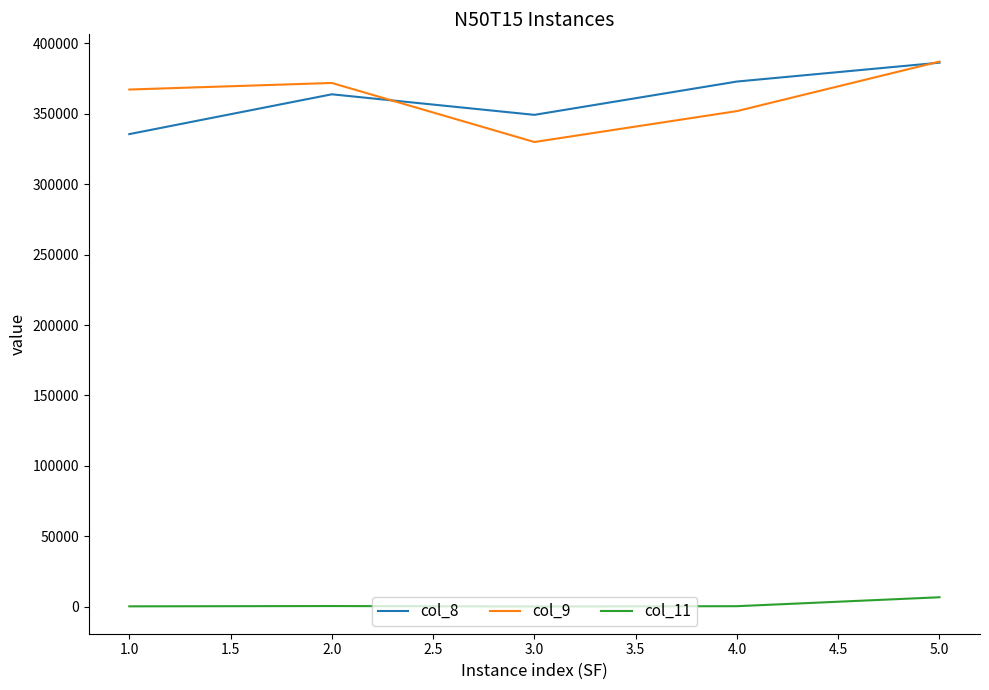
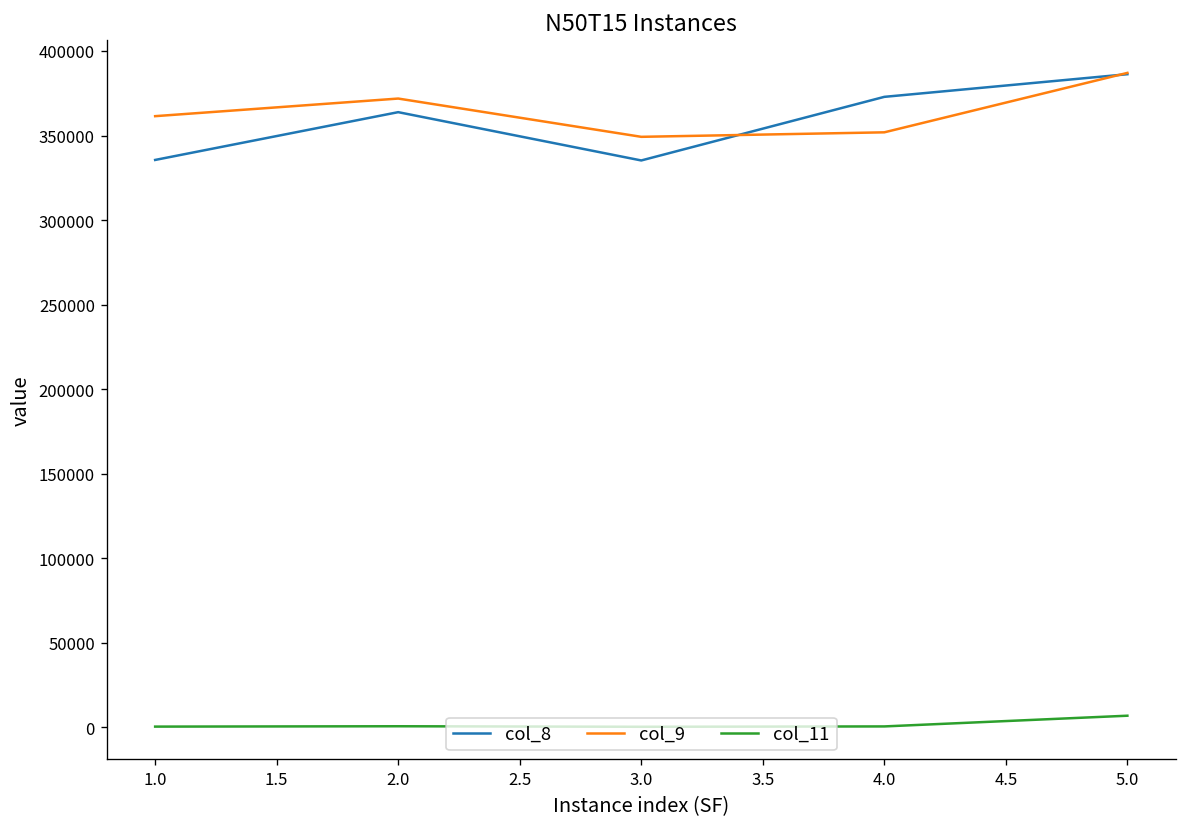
col_9, 1.0: 367000 -> 361000
col_8, 3.0: 349000 -> 335000
col_9, 3.0: 330000 -> 349000
